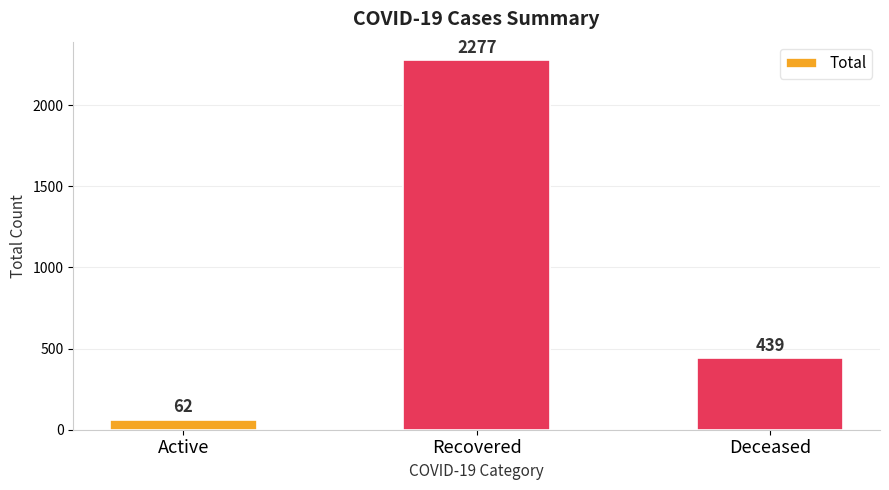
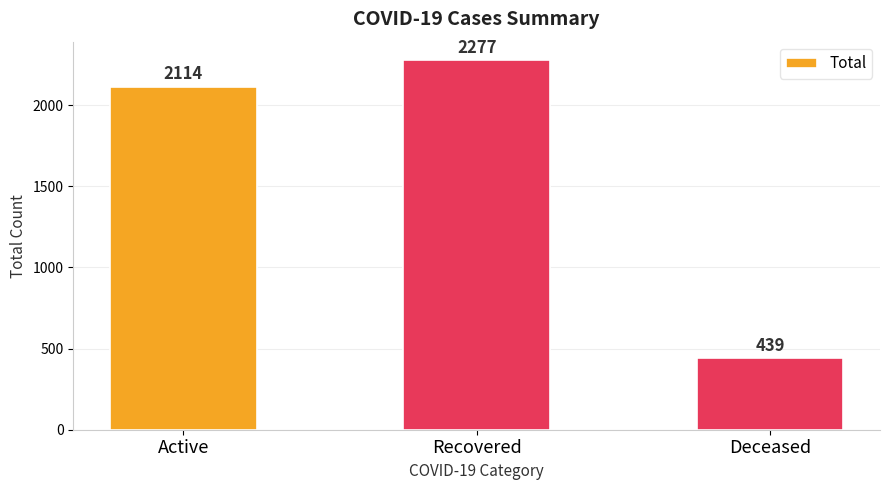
Active: 62 -> 2114
